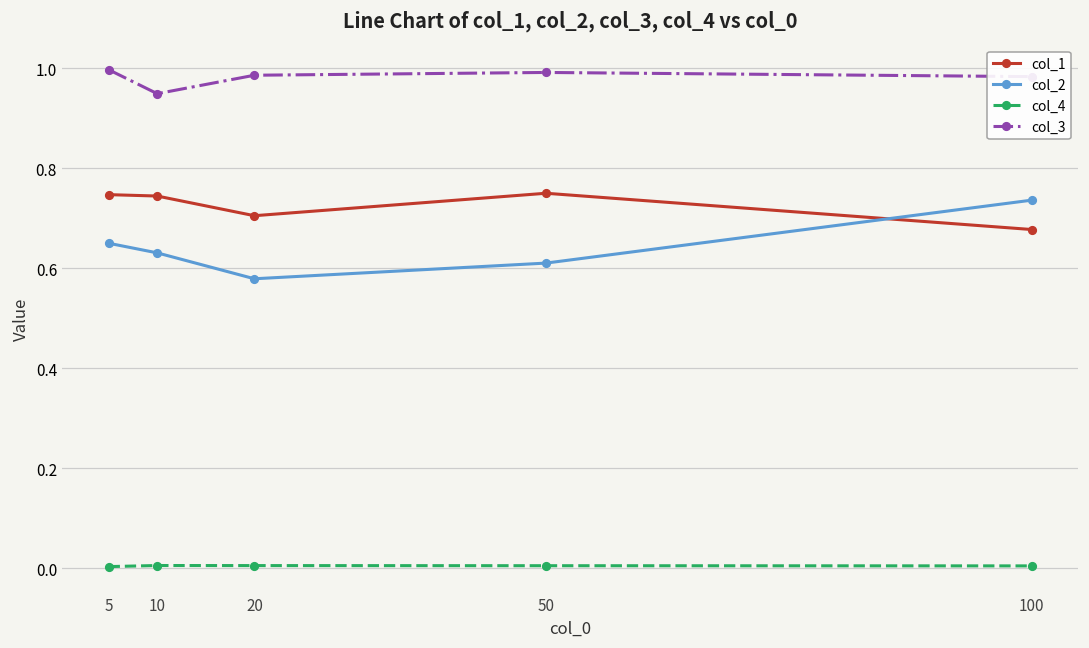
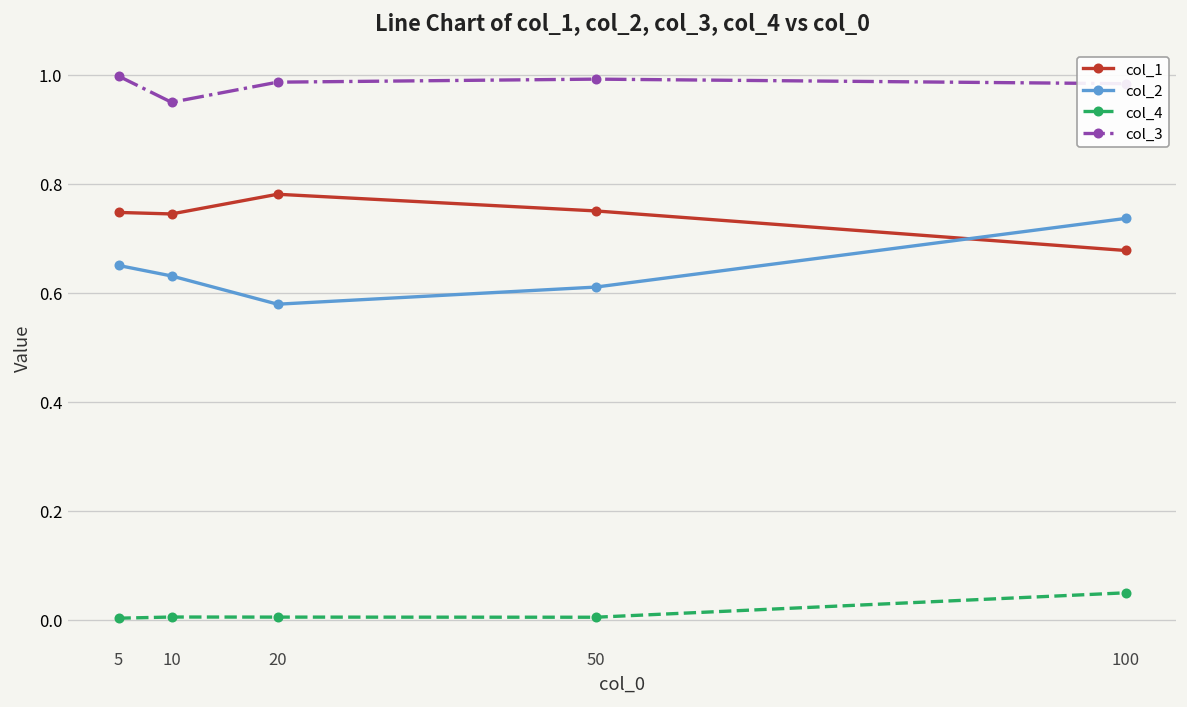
col_1, 20: 0.71 -> 0.78
col_4, 100: 0.00 -> 0.05
